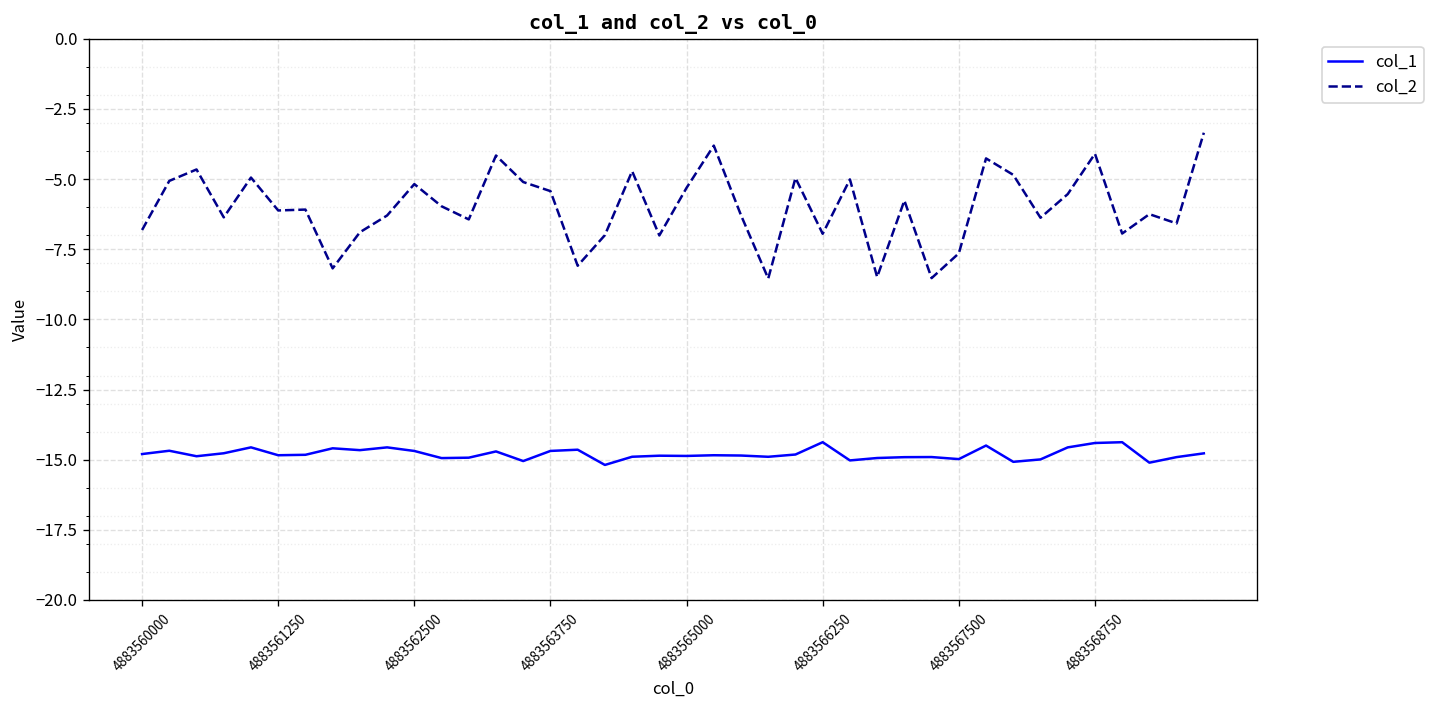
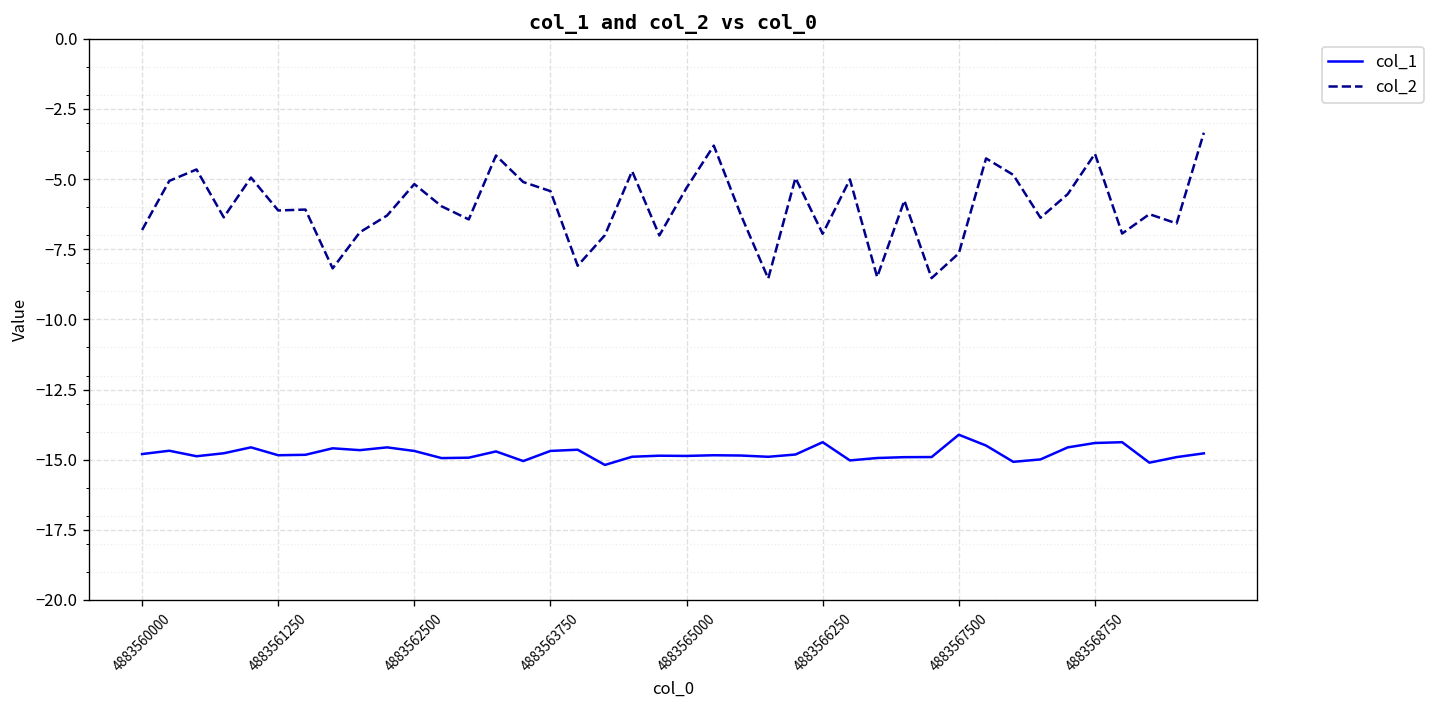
col_1, 4883567500: -15.0 -> -14.1
